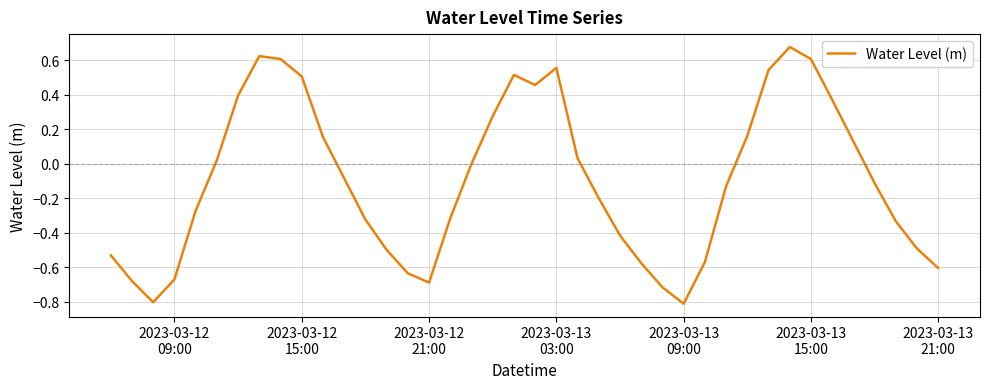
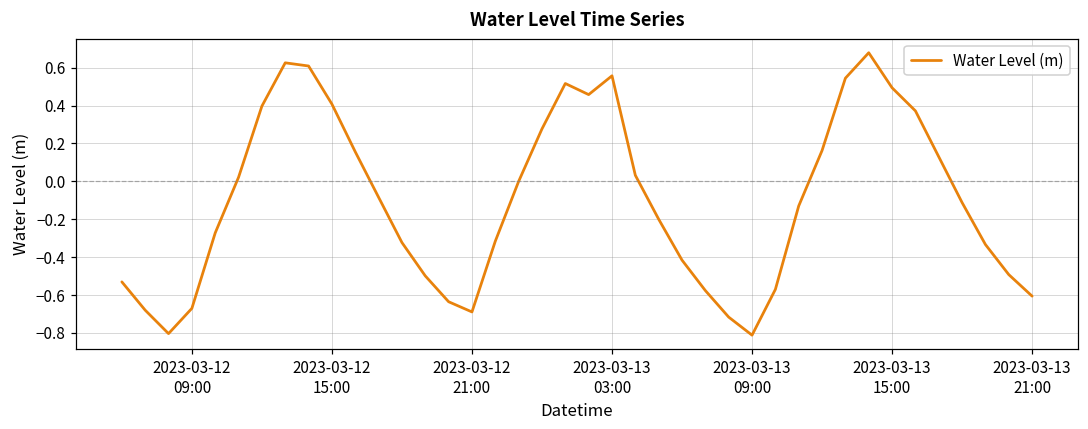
2023-03-12 15:00: 0.51 -> 0.41
2023-03-13 15:00: 0.61 -> 0.49
